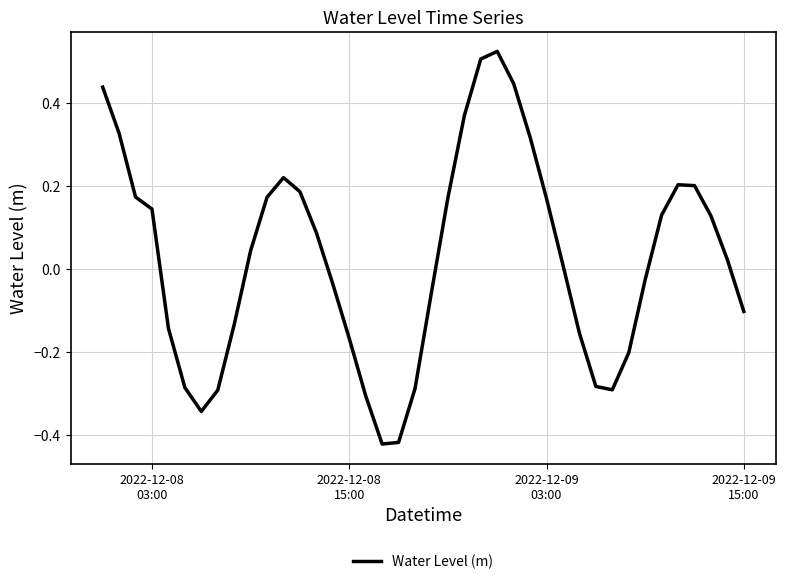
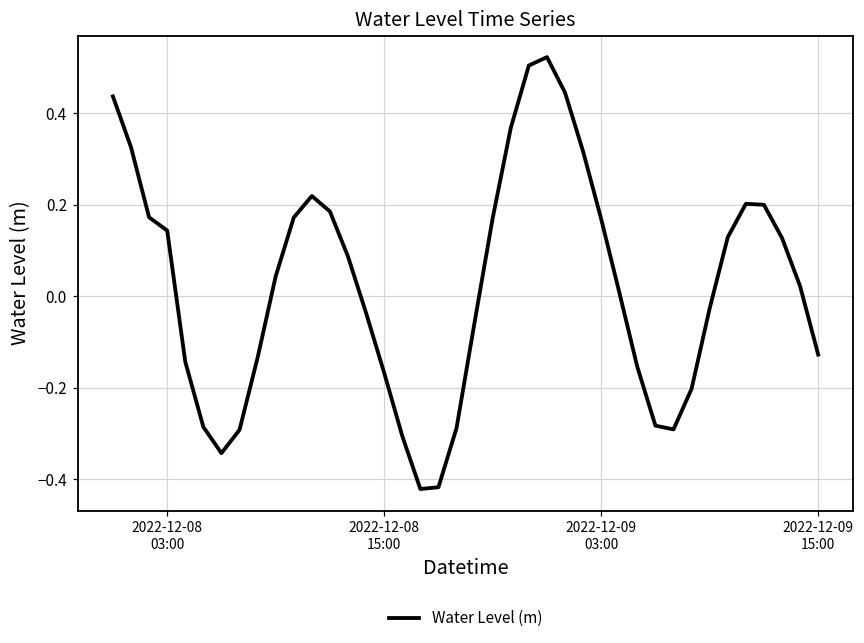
2022-12-09 15:00: -0.10 -> -0.13
